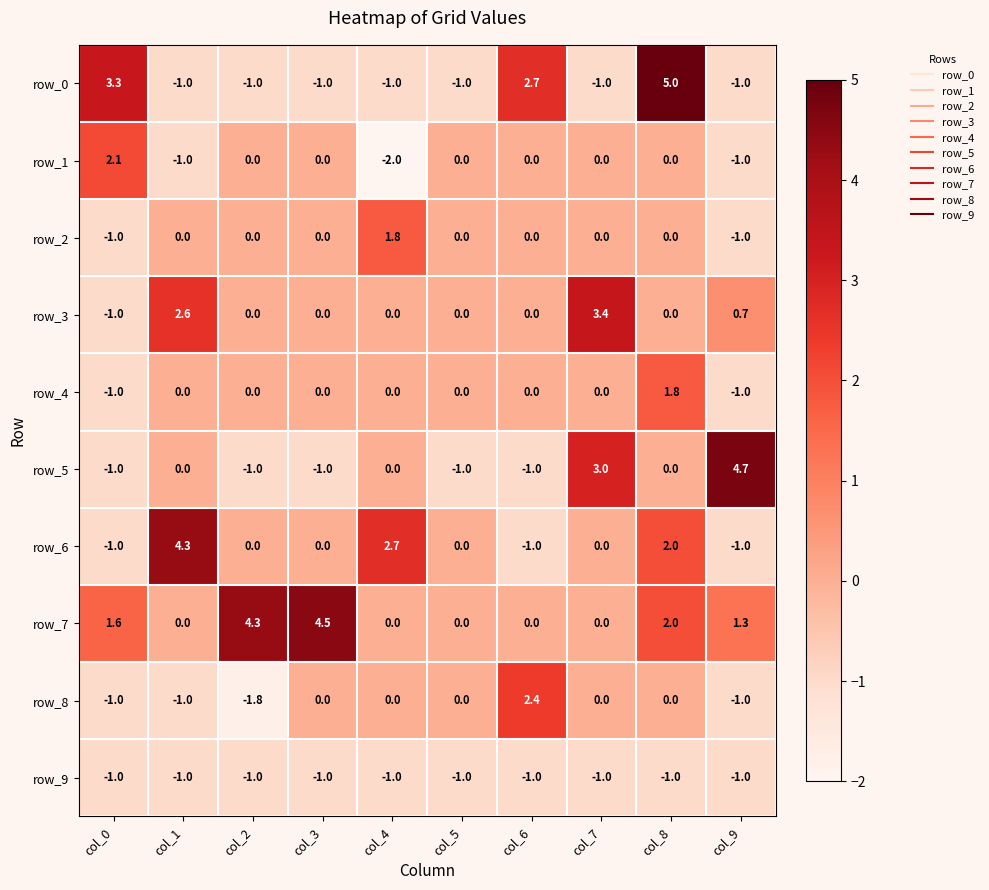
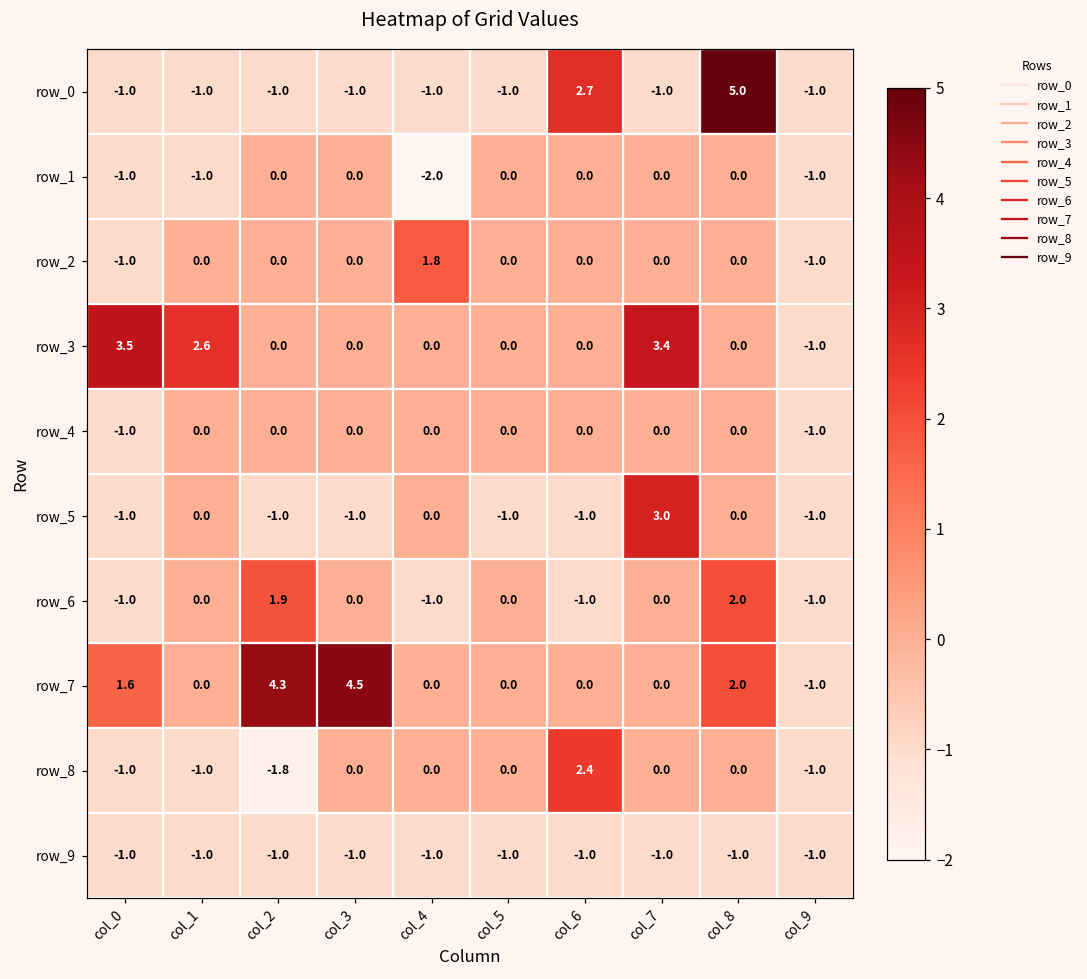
row_0, col_0: 3.3 -> -1.0
row_1, col_0: 2.1 -> -1.0
row_3, col_0: -1.0 -> 3.5
row_3, col_9: 0.7 -> -1.0
row_4, col_8: 1.8 -> 0.0
row_5, col_9: 4.7 -> -1.0
row_6, col_1: 4.3 -> 0.0
row_6, col_2: 0.0 -> 1.9
row_6, col_4: 2.7 -> -1.0
row_7, col_9: 1.3 -> -1.0
